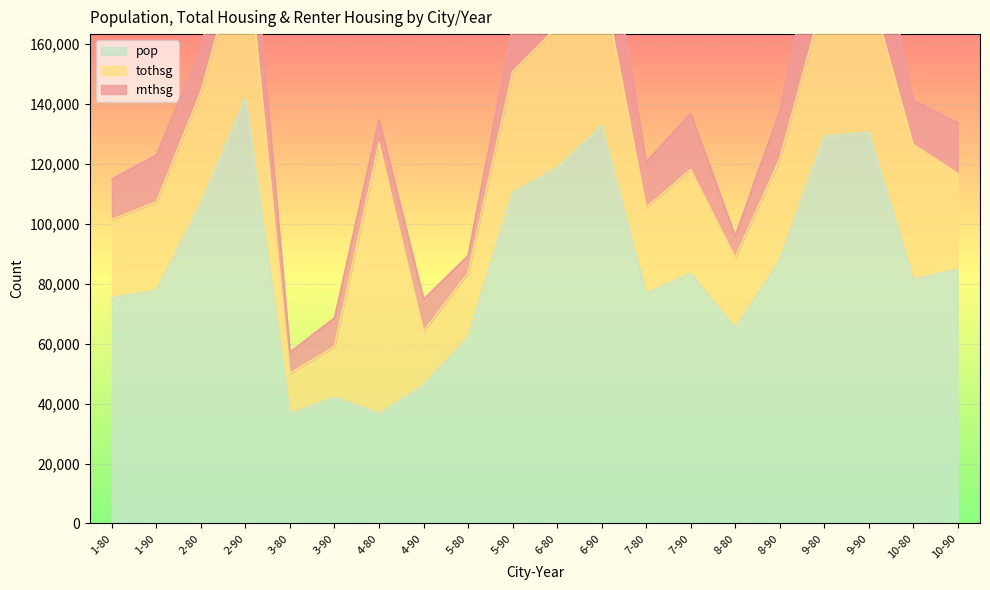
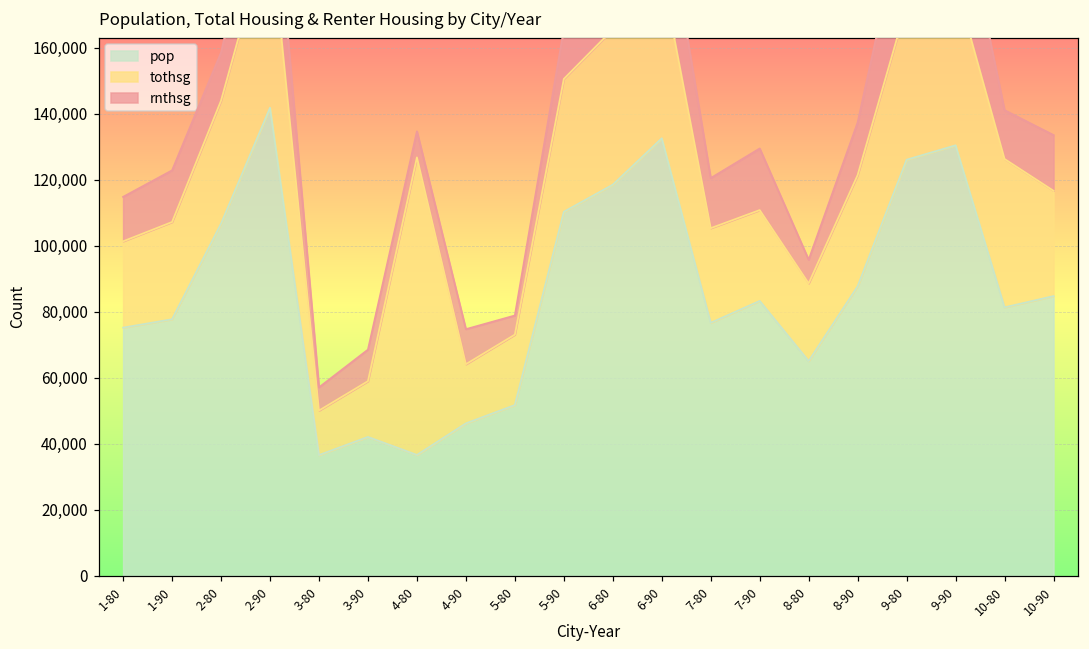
pop, 5-80: 62,000 -> 52,000
tothsg, 7-90: 35,000 -> 28,000
pop, 9-80: 129,000 -> 126,000
